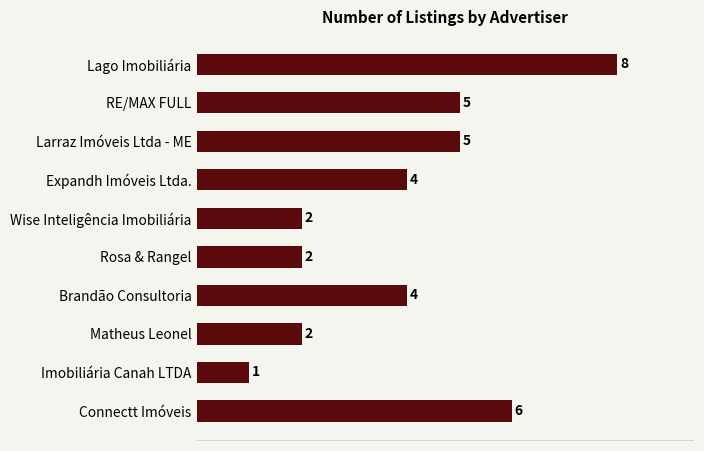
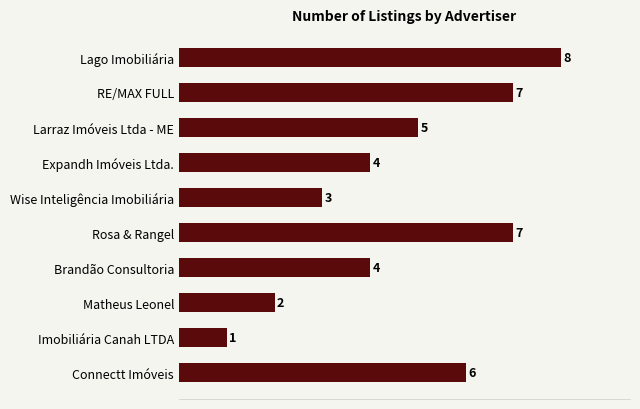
RE/MAX FULL: 5 -> 7
Wise Inteligência Imobiliária: 2 -> 3
Rosa & Rangel: 2 -> 7
